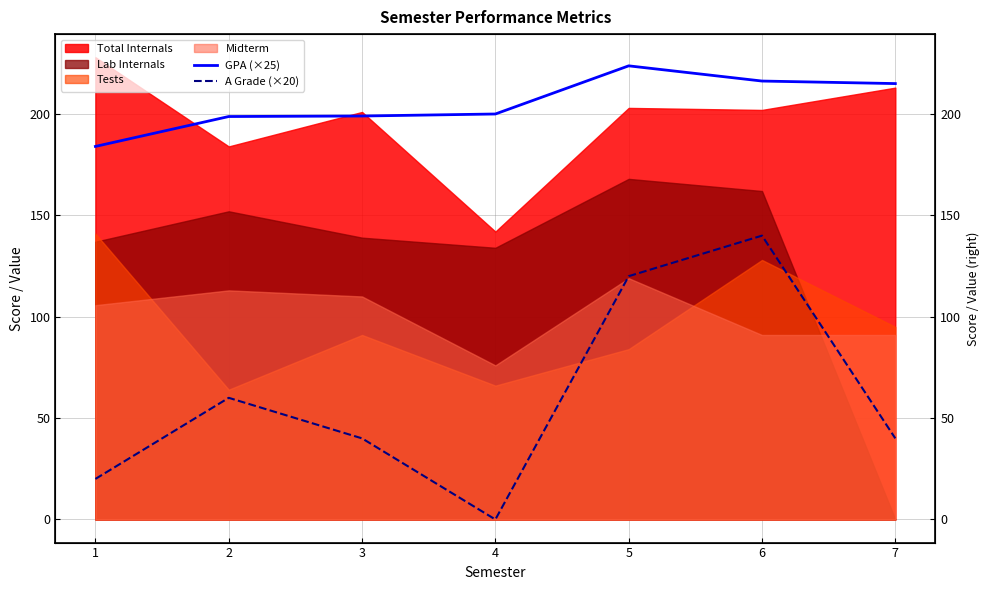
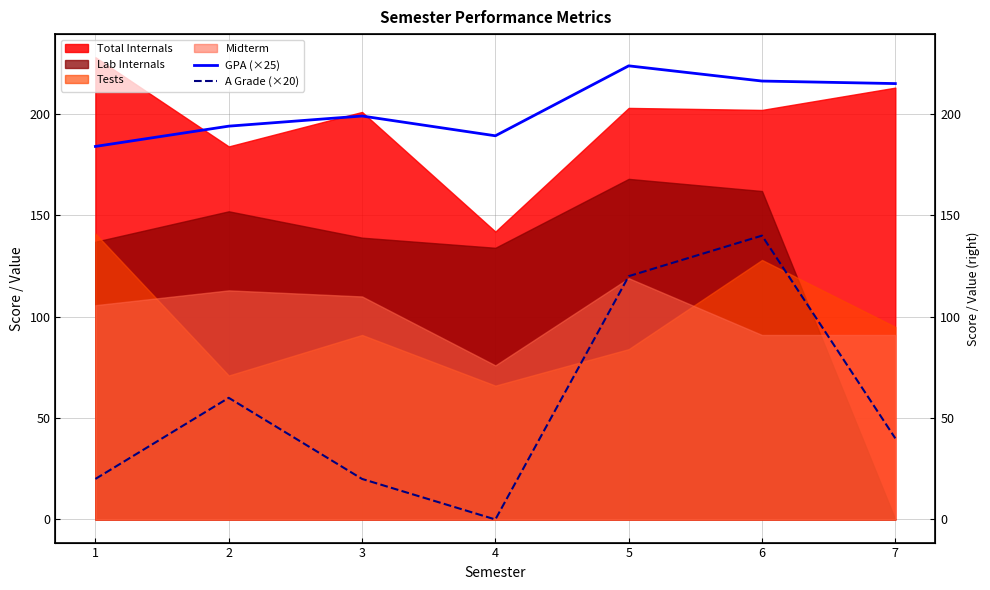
GPA (×25), 2: 199 -> 194
Tests, 2: 64 -> 71
A Grade (×20), 3: 40 -> 20
GPA (×25), 4: 200 -> 189
